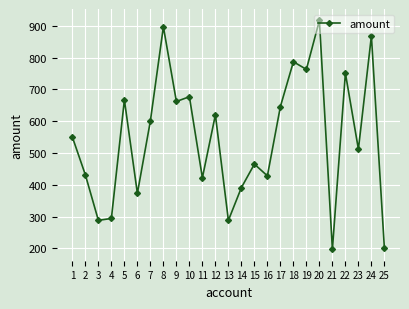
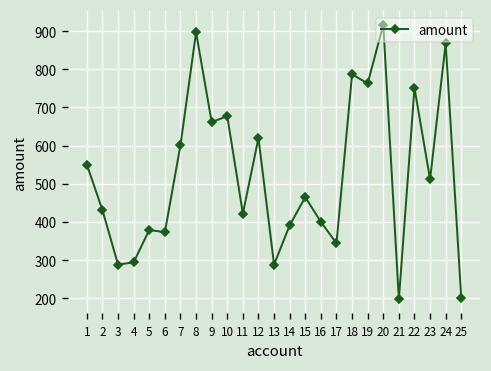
5: 670 -> 380
16: 430 -> 400
17: 650 -> 340
